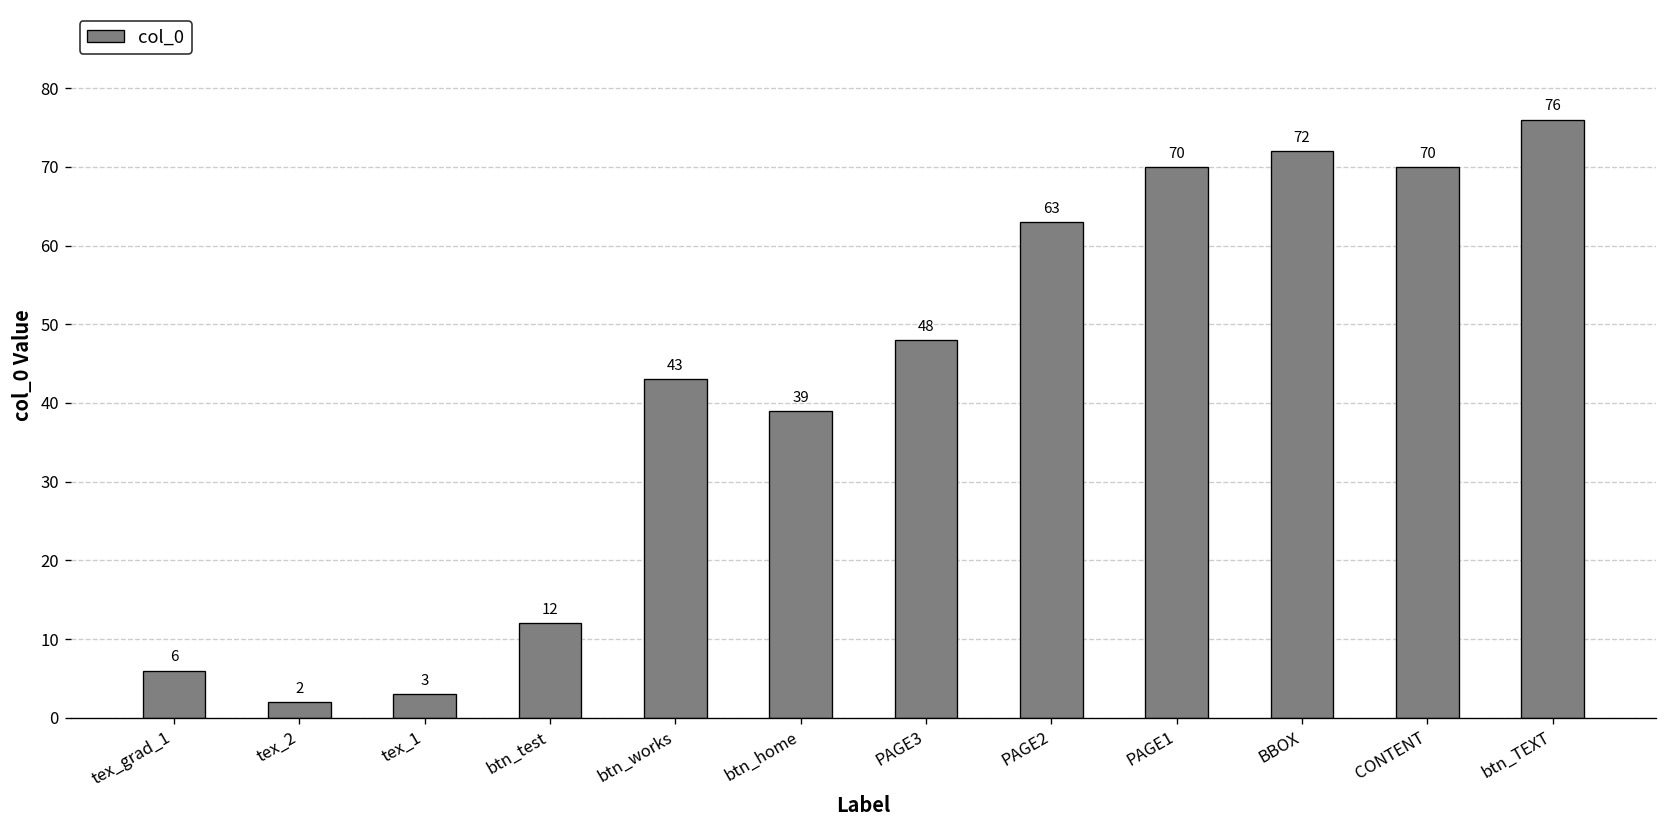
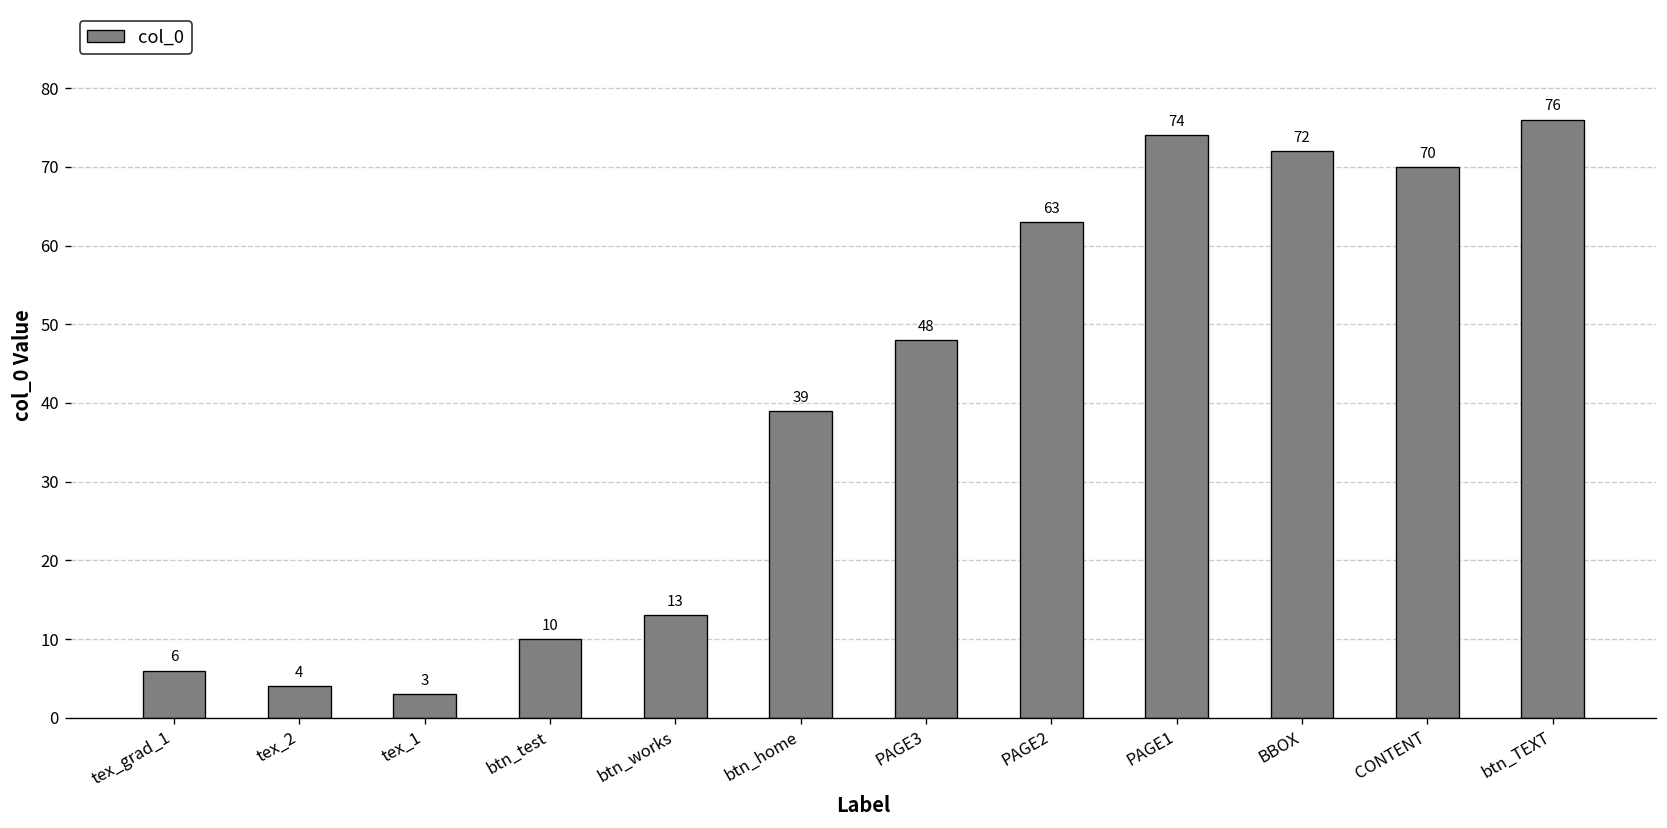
tex_2: 2 -> 4
btn_test: 12 -> 10
btn_works: 43 -> 13
PAGE1: 70 -> 74
